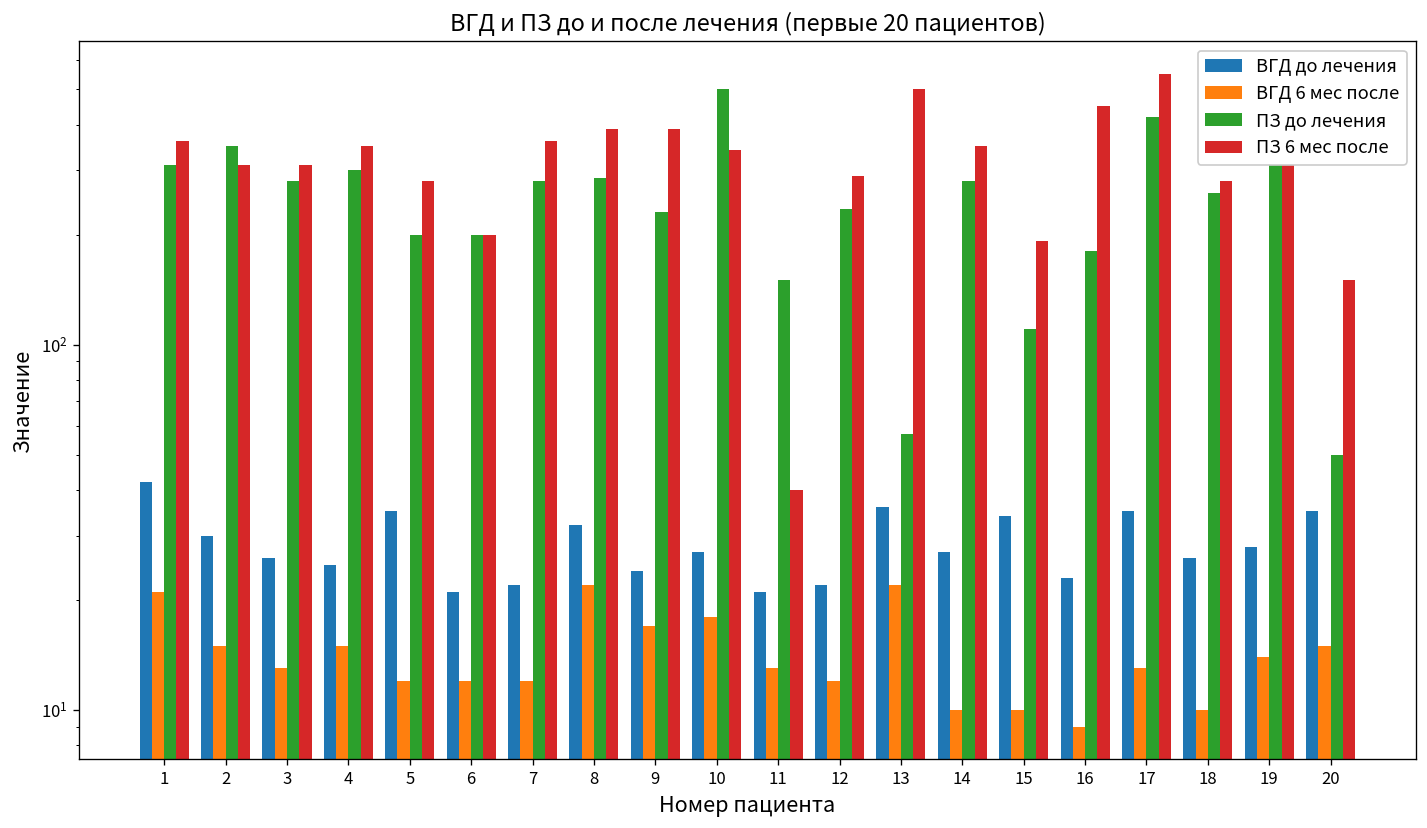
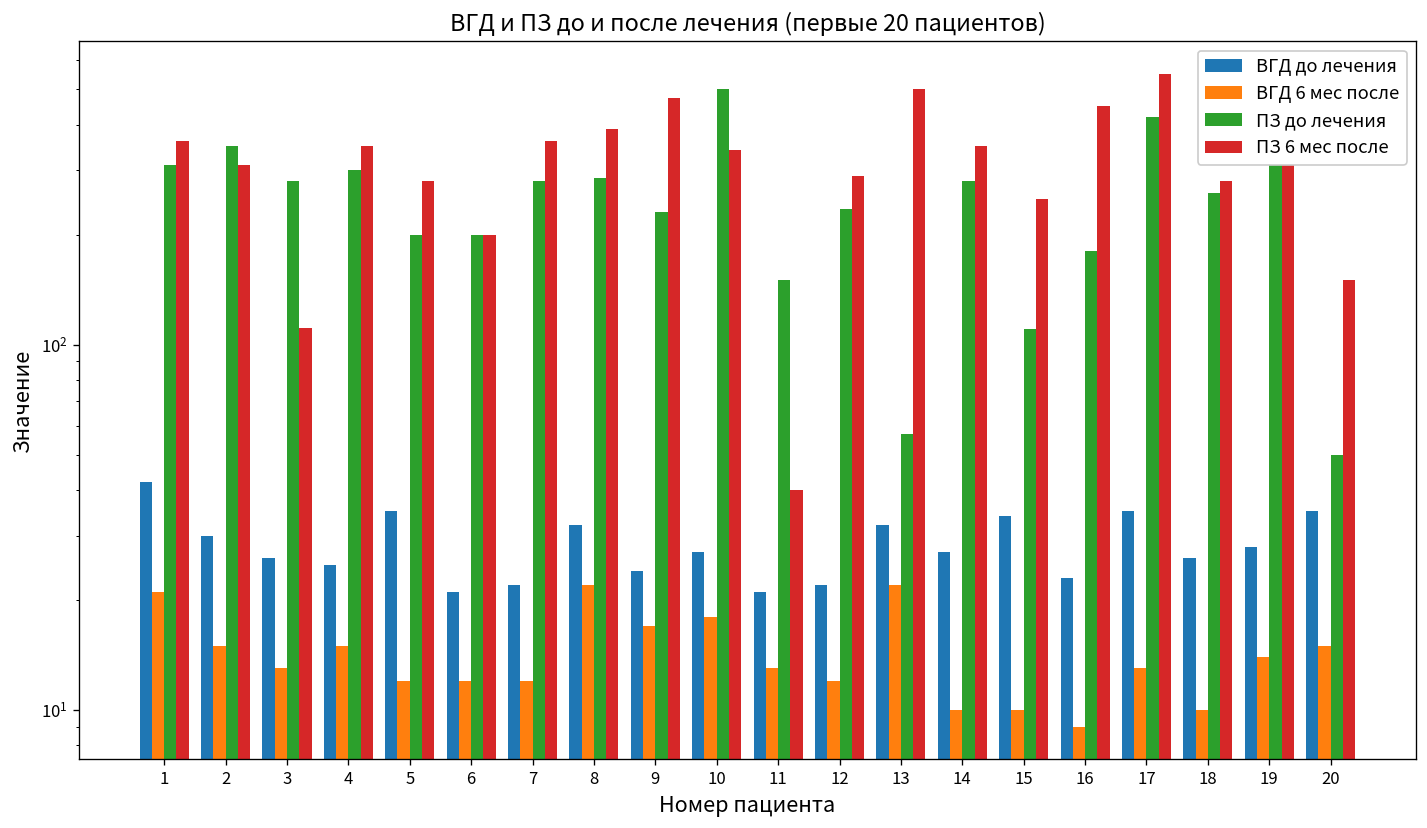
ПЗ 6 мес после, 3: 310 -> 111
ПЗ 6 мес после, 9: 390 -> 470
ВГД до лечения, 13: 36 -> 32
ПЗ 6 мес после, 15: 190 -> 250
